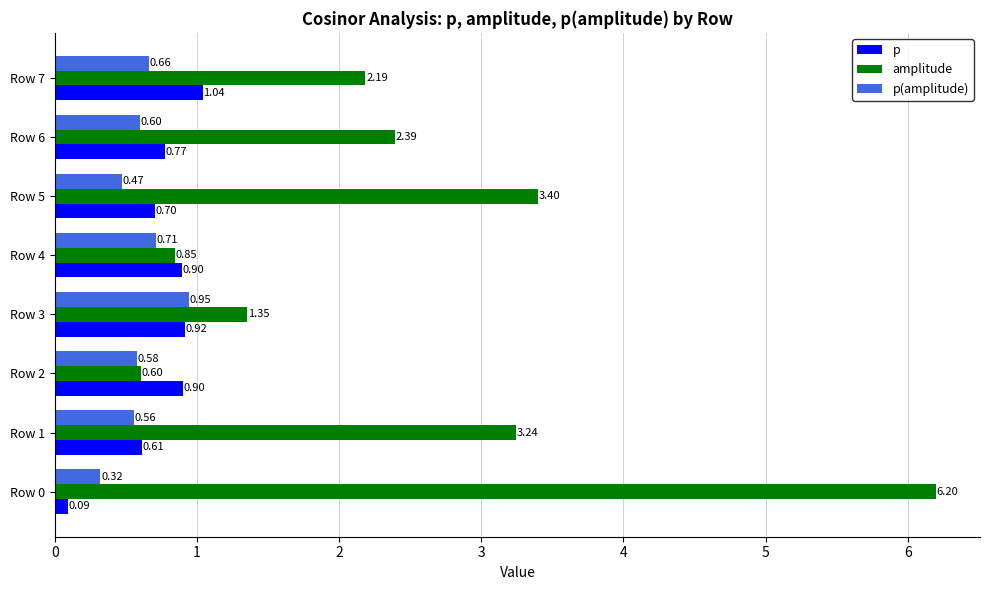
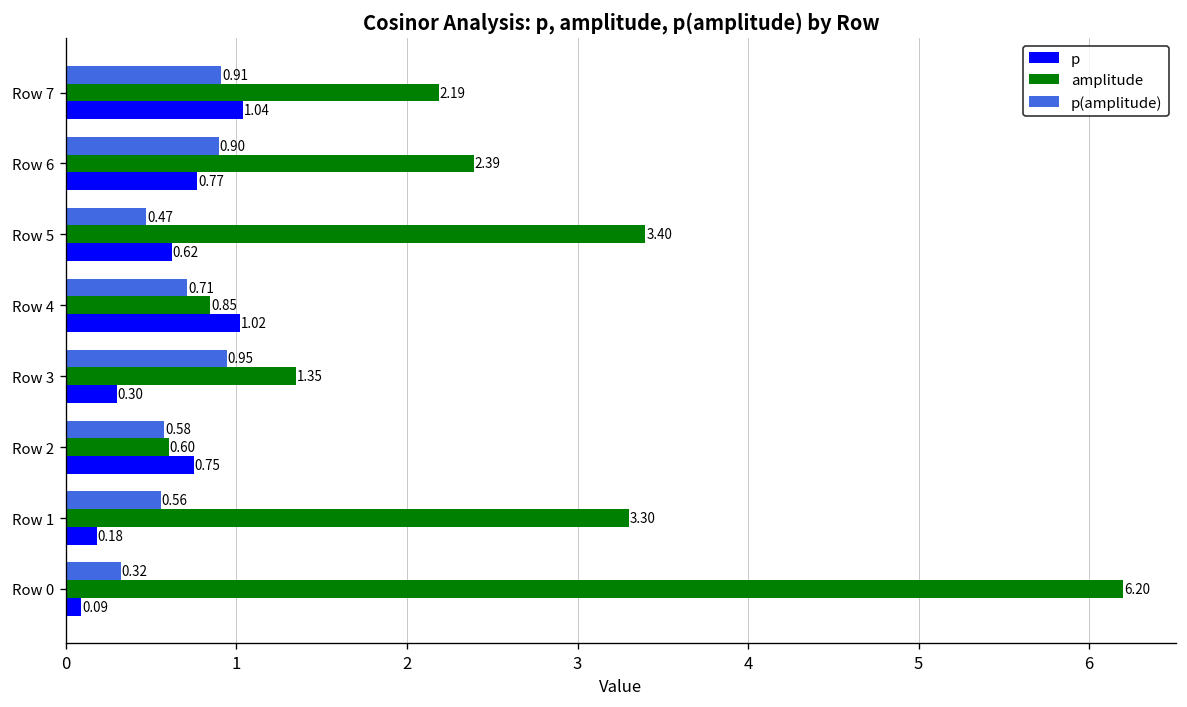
p(amplitude), Row 7: 0.66 -> 0.91
p(amplitude), Row 6: 0.60 -> 0.90
p, Row 5: 0.70 -> 0.62
p, Row 4: 0.90 -> 1.02
p, Row 3: 0.92 -> 0.30
p, Row 2: 0.90 -> 0.75
amplitude, Row 1: 3.24 -> 3.30
p, Row 1: 0.61 -> 0.18
